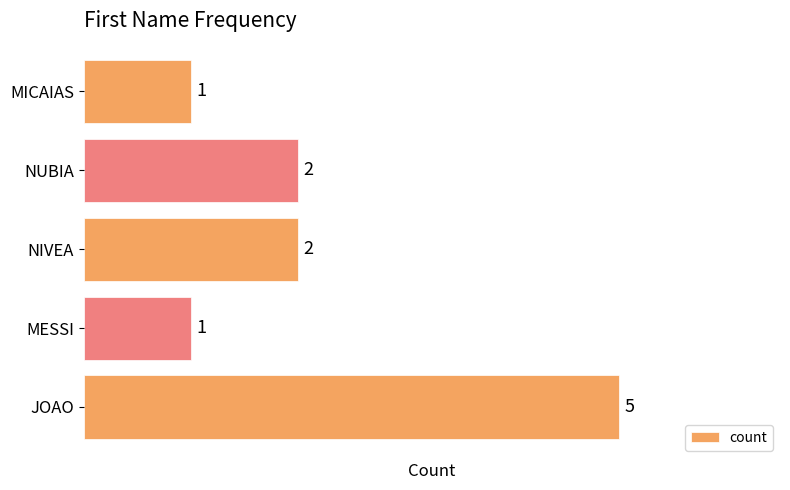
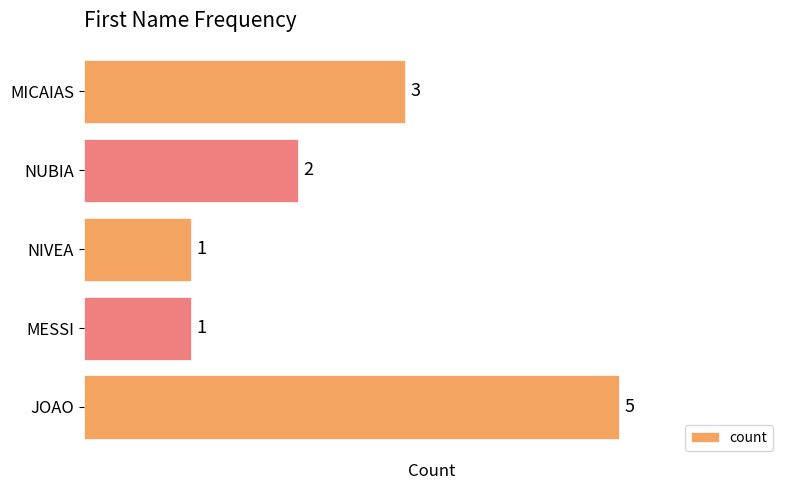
MICAIAS: 1 -> 3
NIVEA: 2 -> 1
